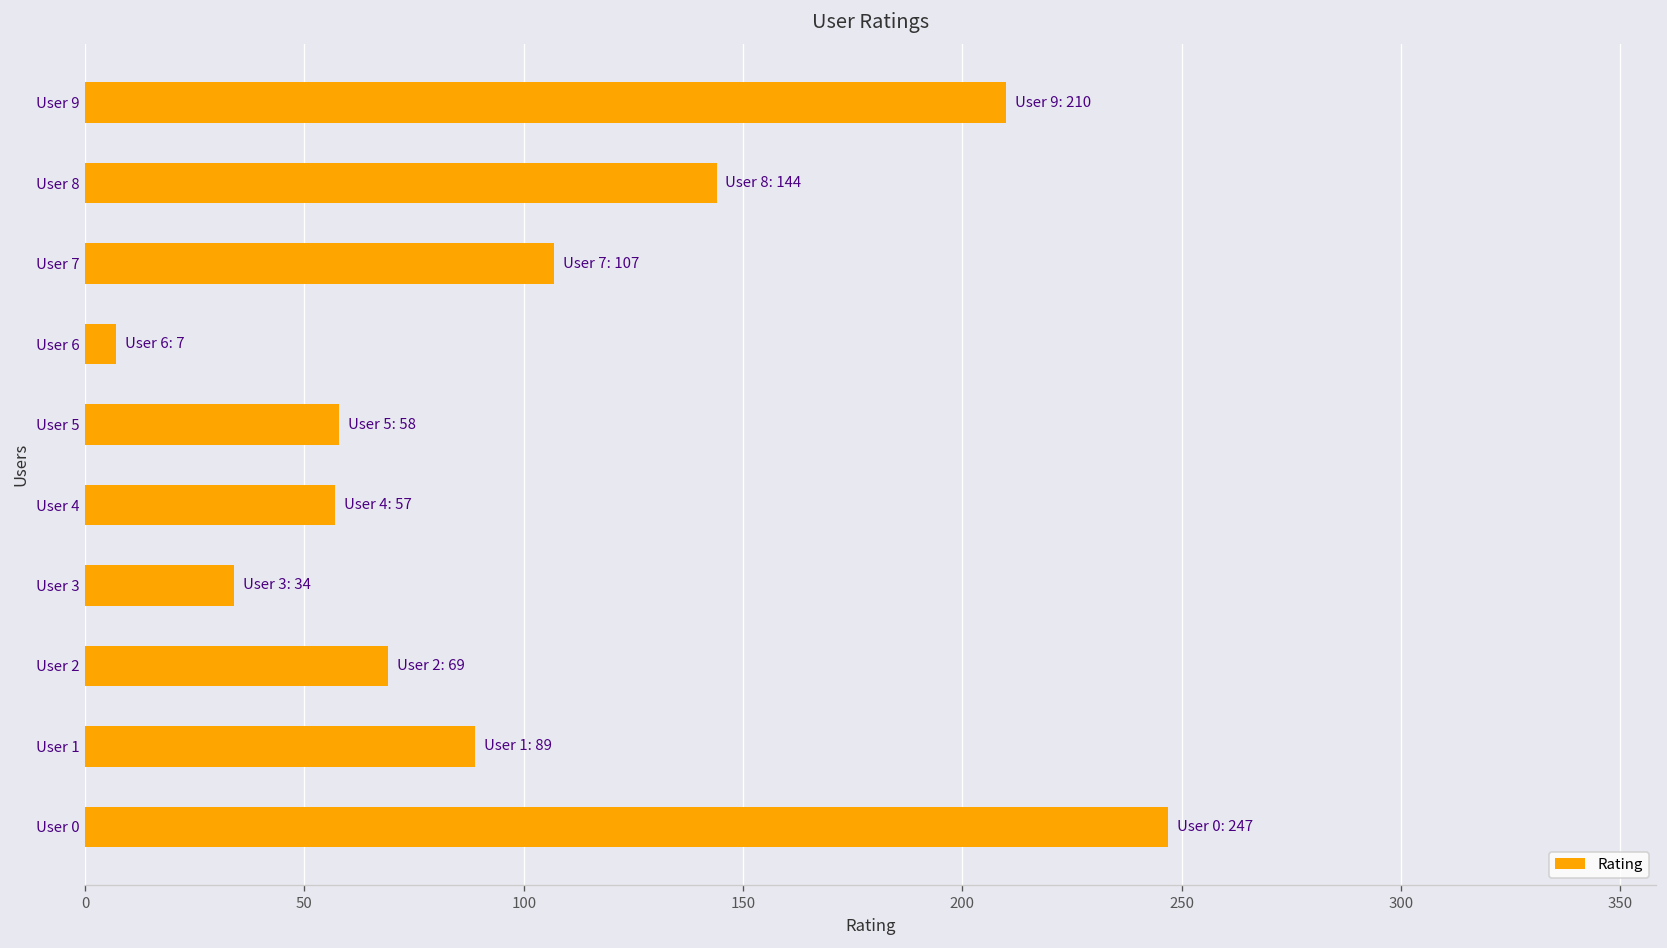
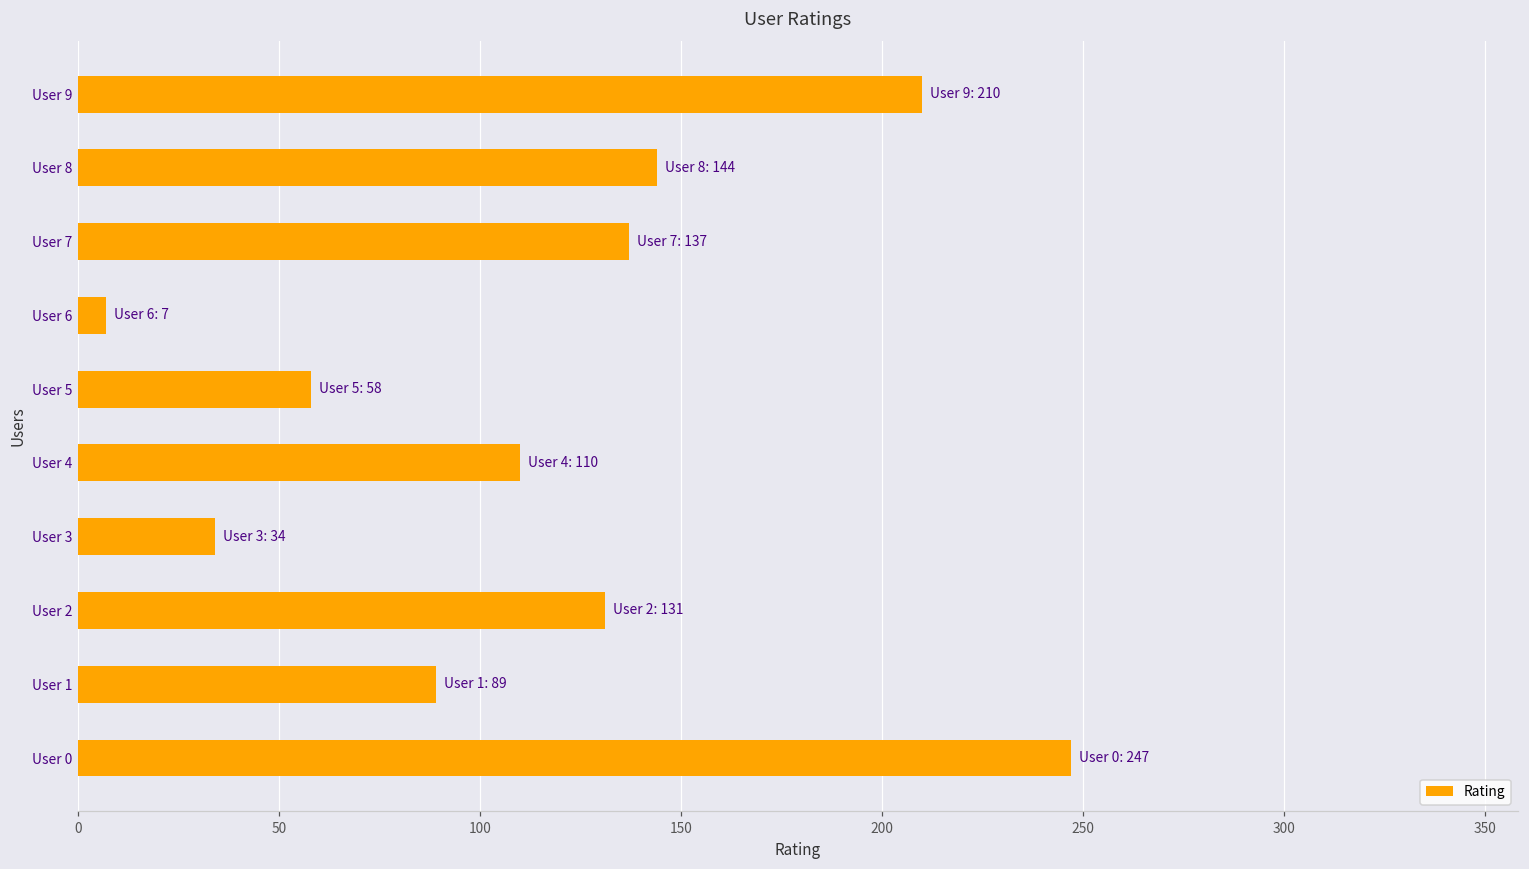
User 7: 107 -> 137
User 4: 57 -> 110
User 2: 69 -> 131
